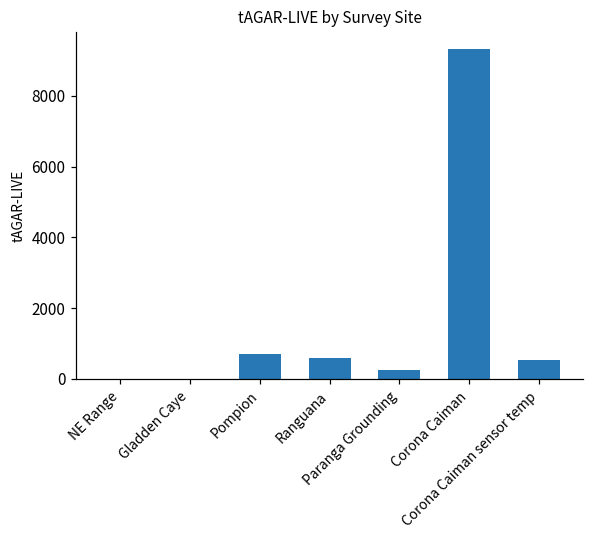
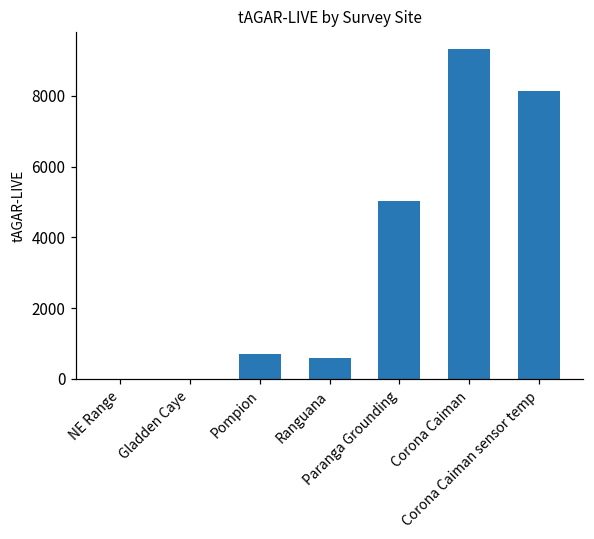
Paranga Grounding: 200 -> 5000
Corona Caiman sensor temp: 500 -> 8100
